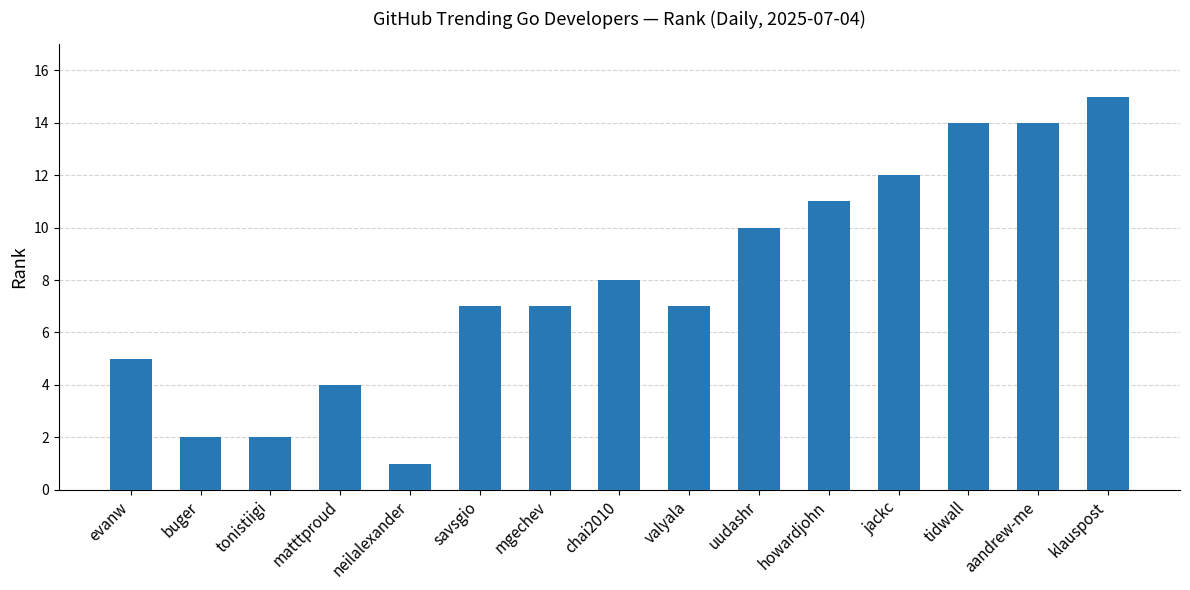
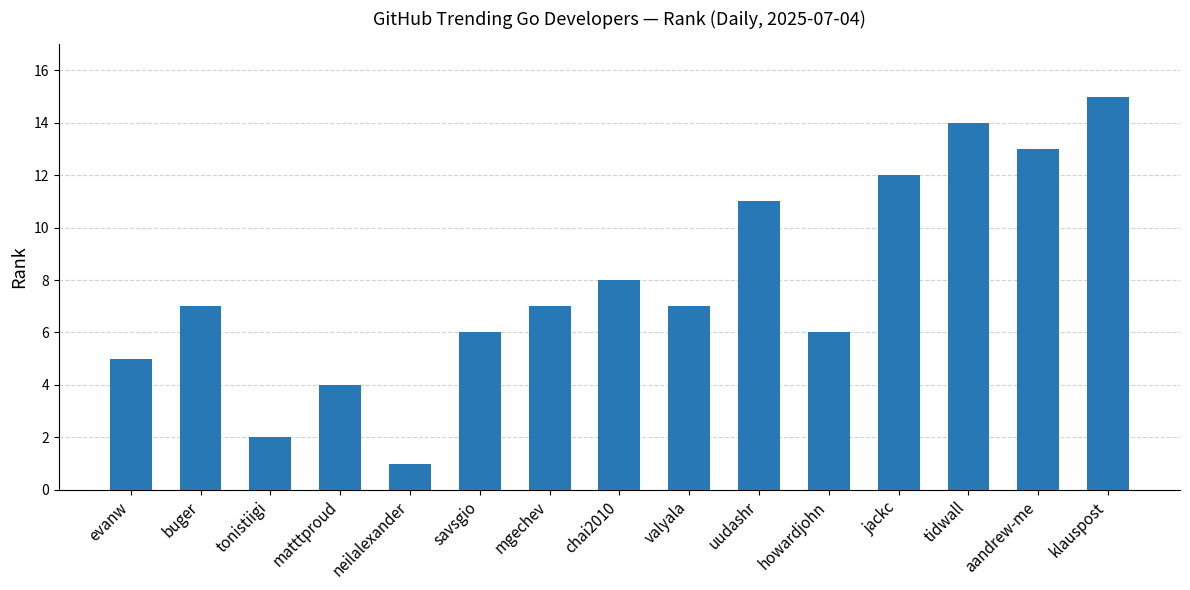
buger: 2 -> 7
savsgio: 7 -> 6
uudashr: 10 -> 11
howardjohn: 11 -> 6
aandrew-me: 14 -> 13
